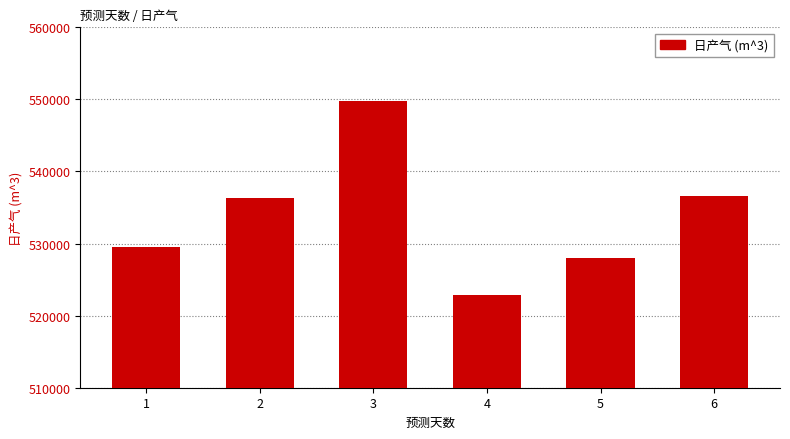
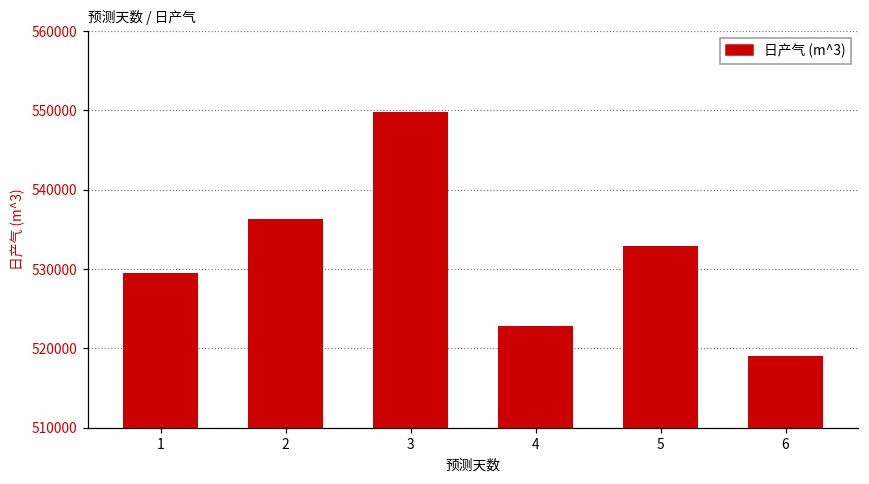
5: 528000 -> 533000
6: 537000 -> 519000
